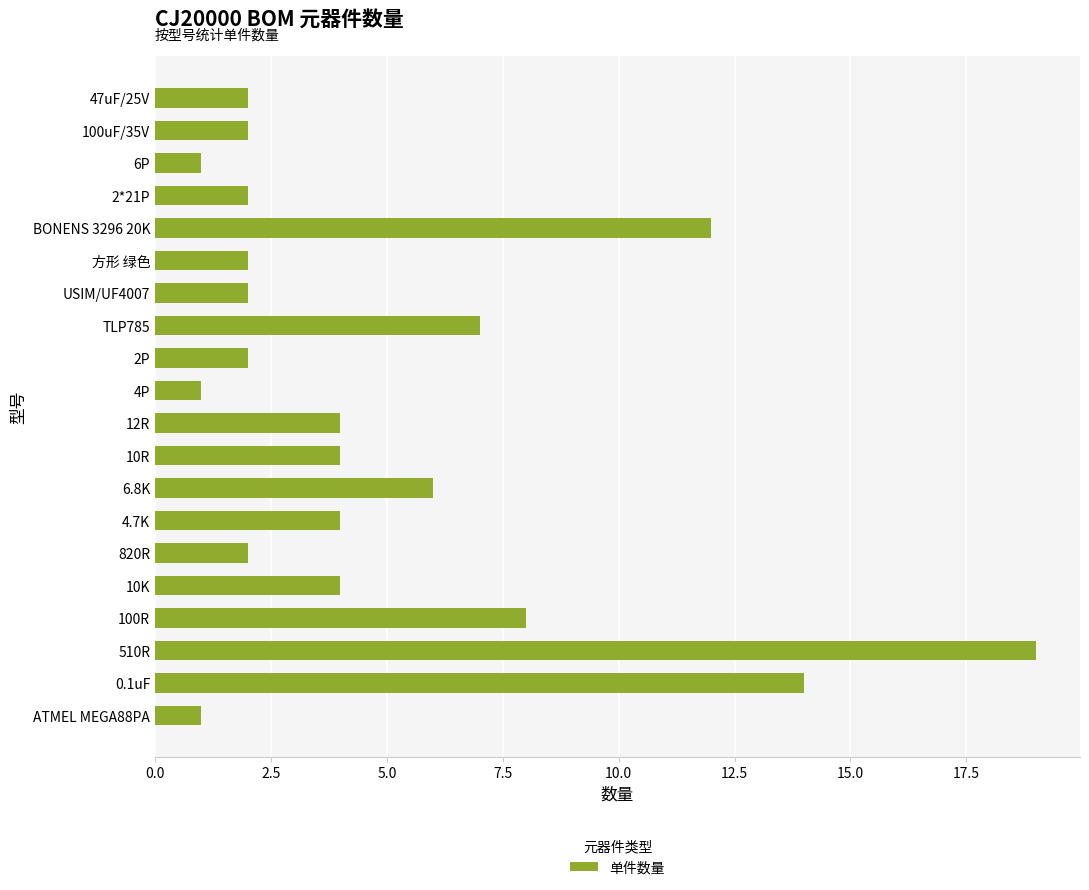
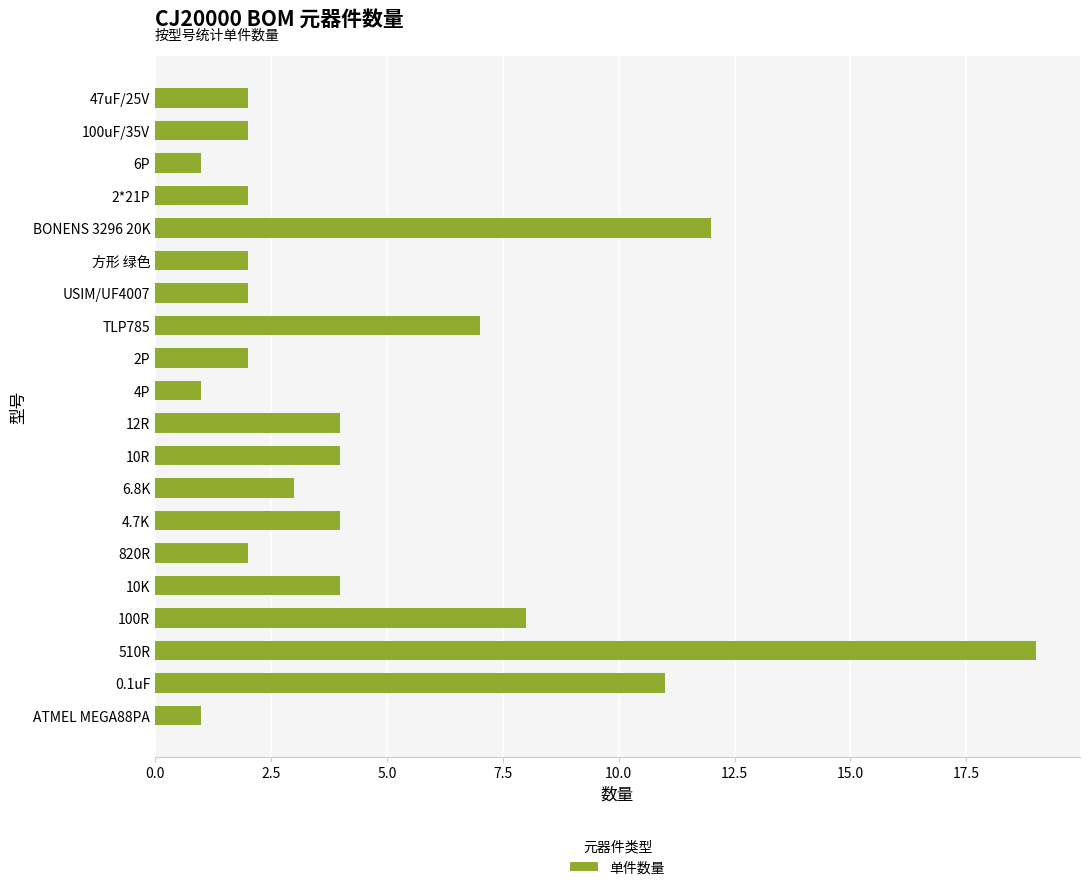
6.8K: 6 -> 3
0.1uF: 14 -> 11
